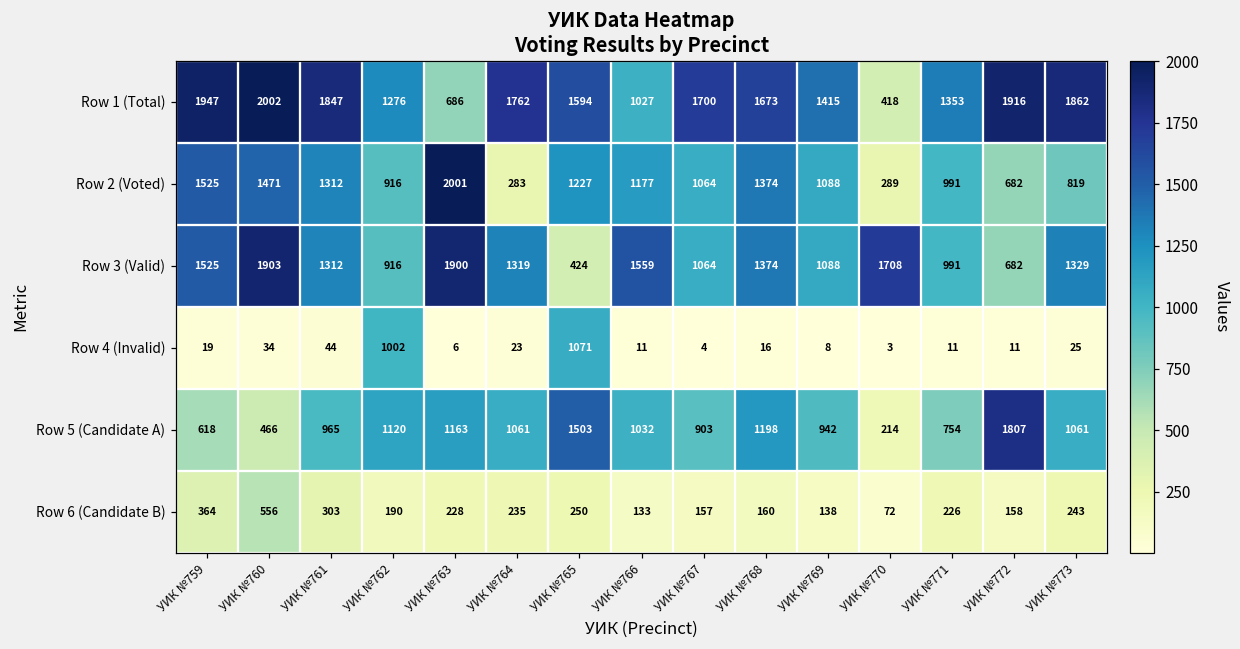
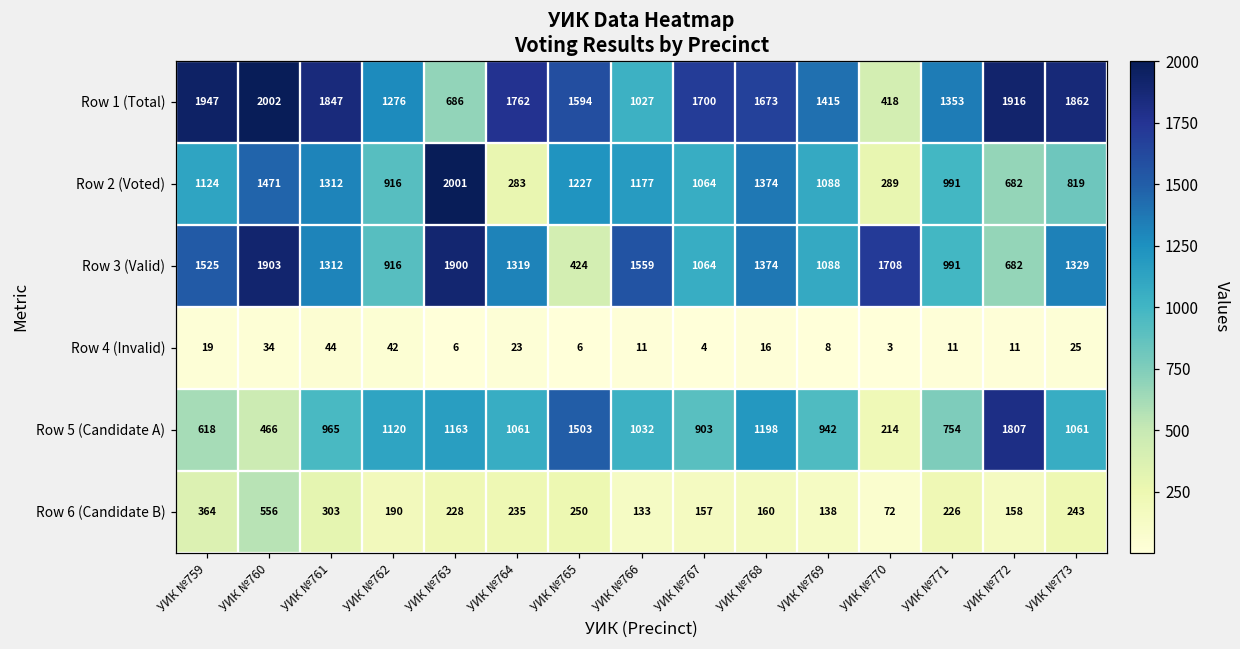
Row 2 (Voted), УИК №759: 1525 -> 1124
Row 4 (Invalid), УИК №762: 1002 -> 42
Row 4 (Invalid), УИК №765: 1071 -> 6
